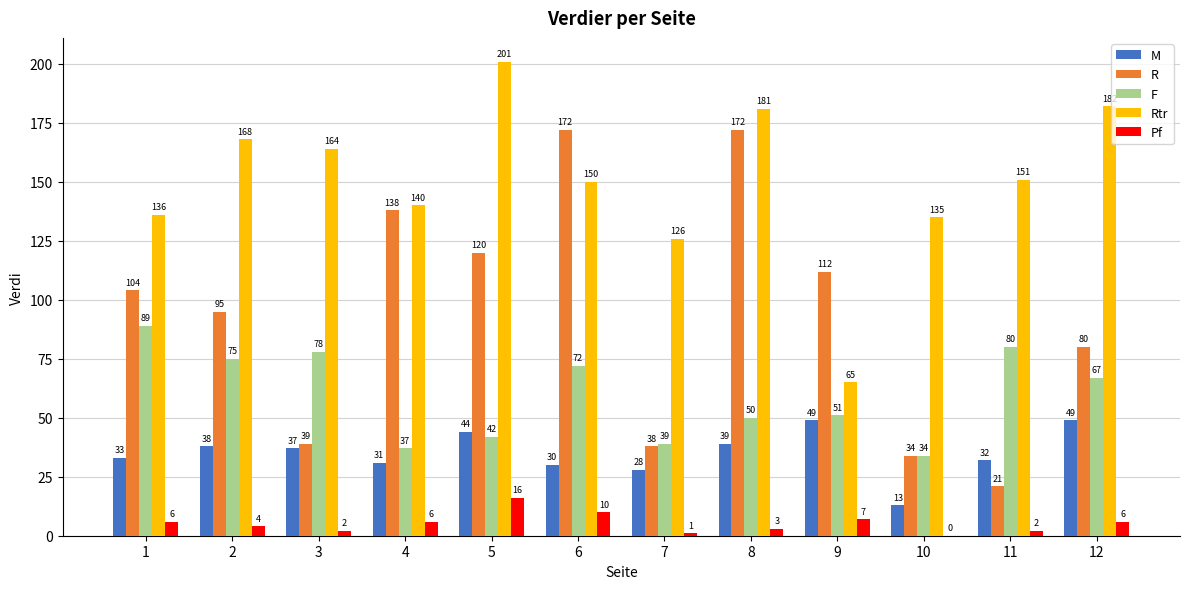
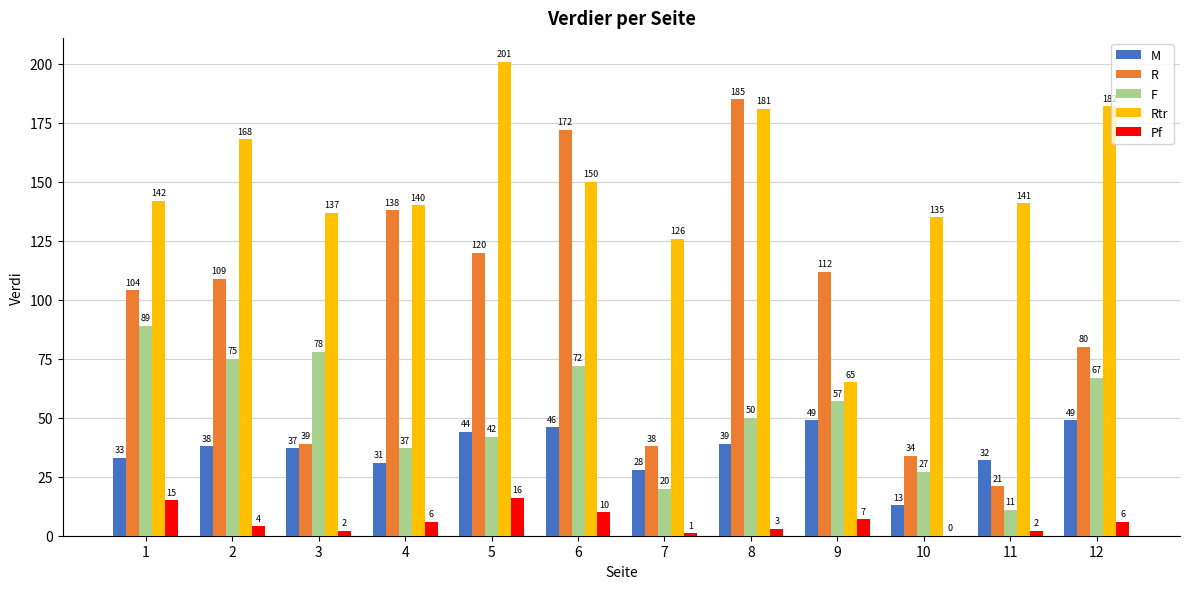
Rtr, 1: 136 -> 142
Pf, 1: 6 -> 15
R, 2: 95 -> 109
Rtr, 3: 164 -> 137
M, 6: 30 -> 46
F, 7: 39 -> 20
R, 8: 172 -> 185
F, 9: 51 -> 57
F, 10: 34 -> 27
F, 11: 80 -> 11
Rtr, 11: 151 -> 141
